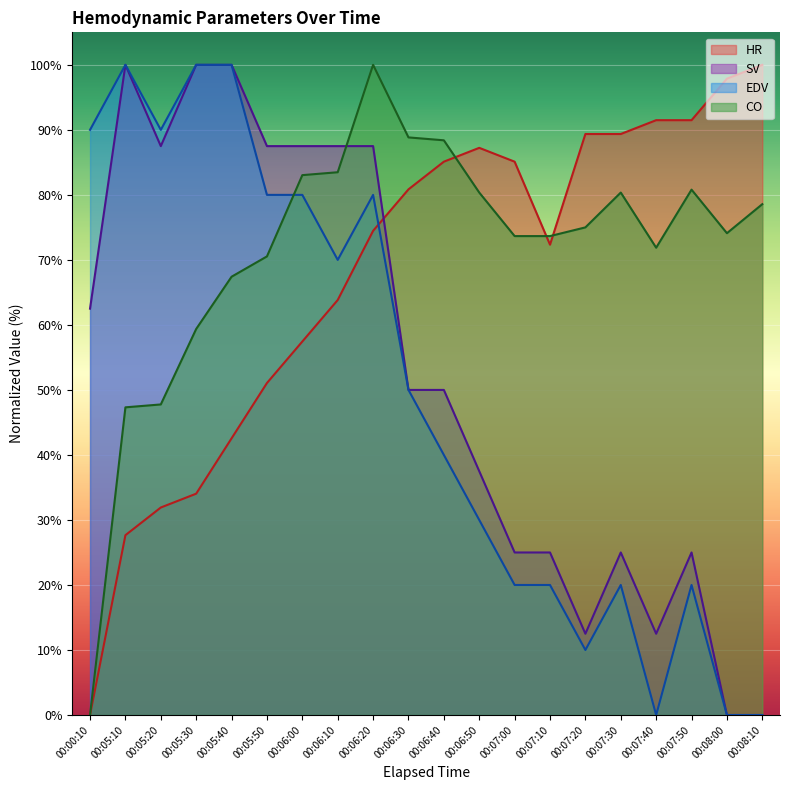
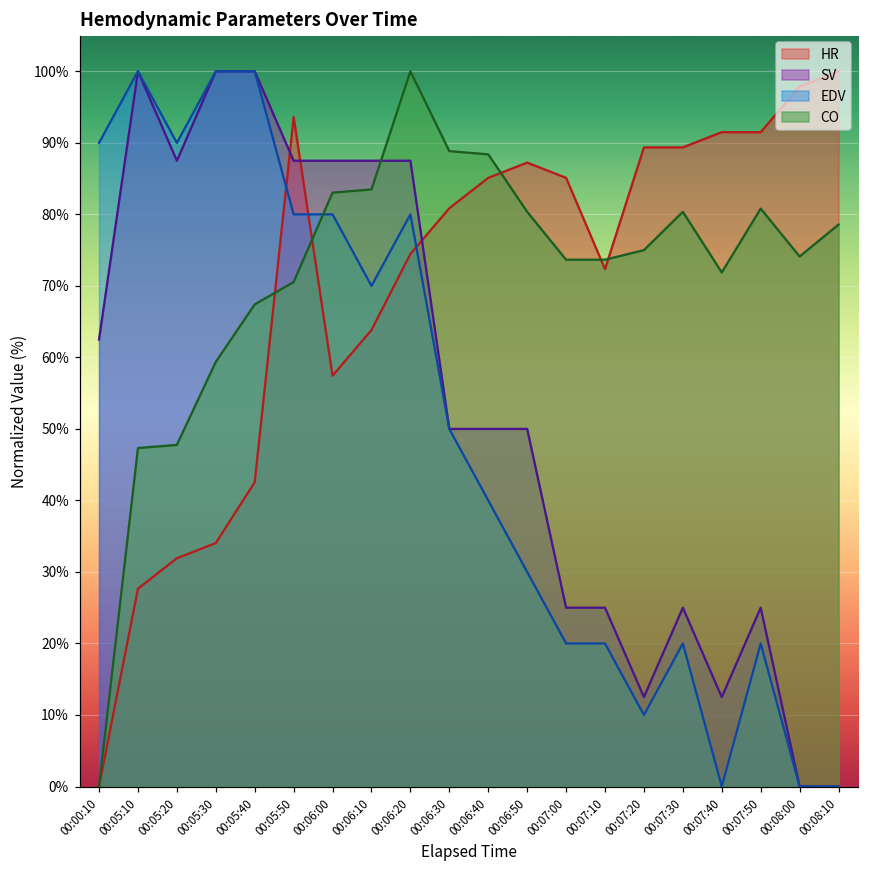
HR, 00:05:50: 51% -> 94%
SV, 00:06:50: 38% -> 50%
